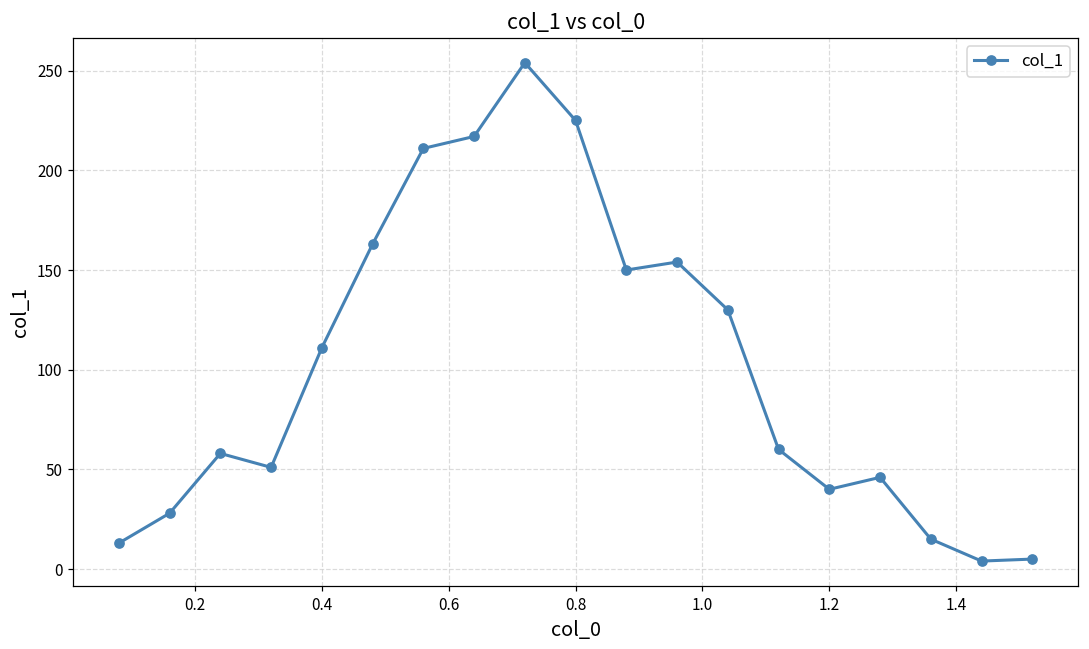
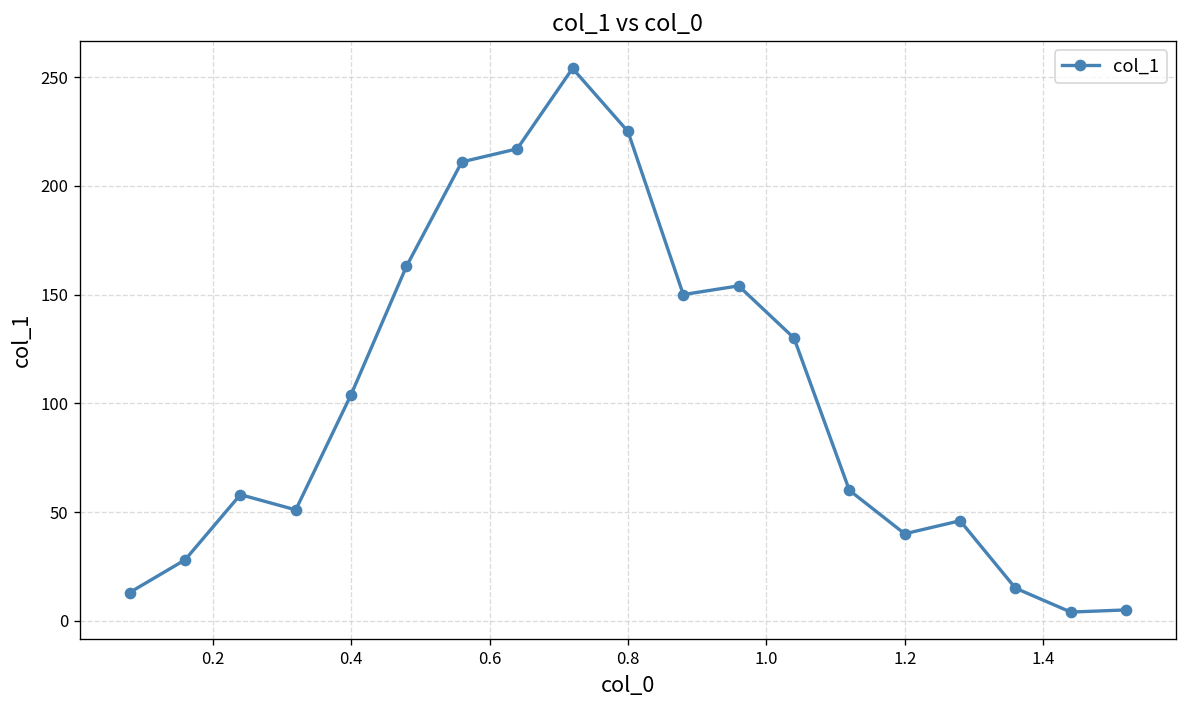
0.4: 111 -> 104
